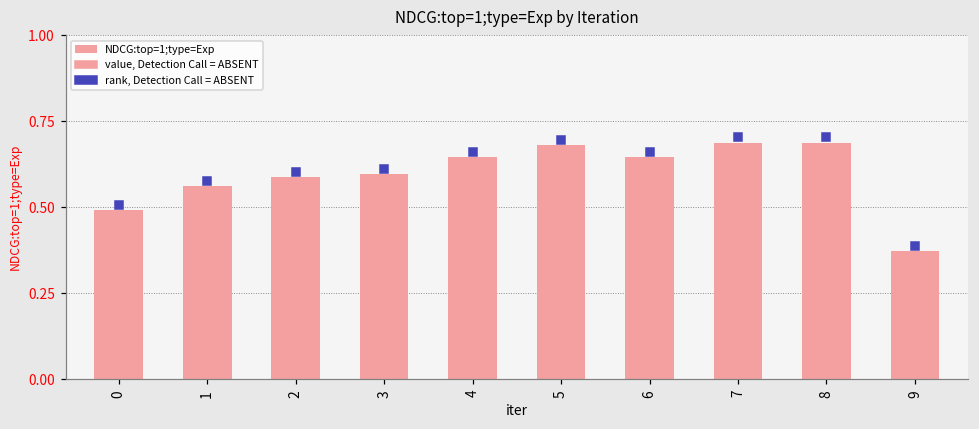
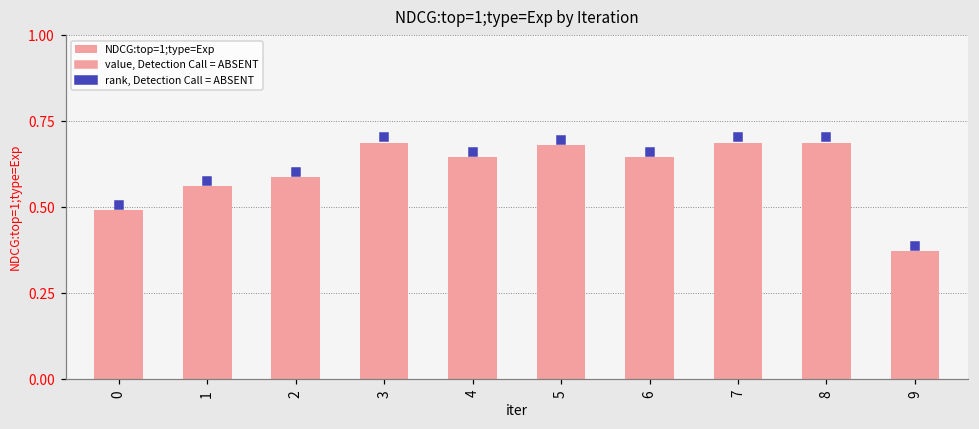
NDCG:top=1;type=Exp, 3: 0.60 -> 0.69
